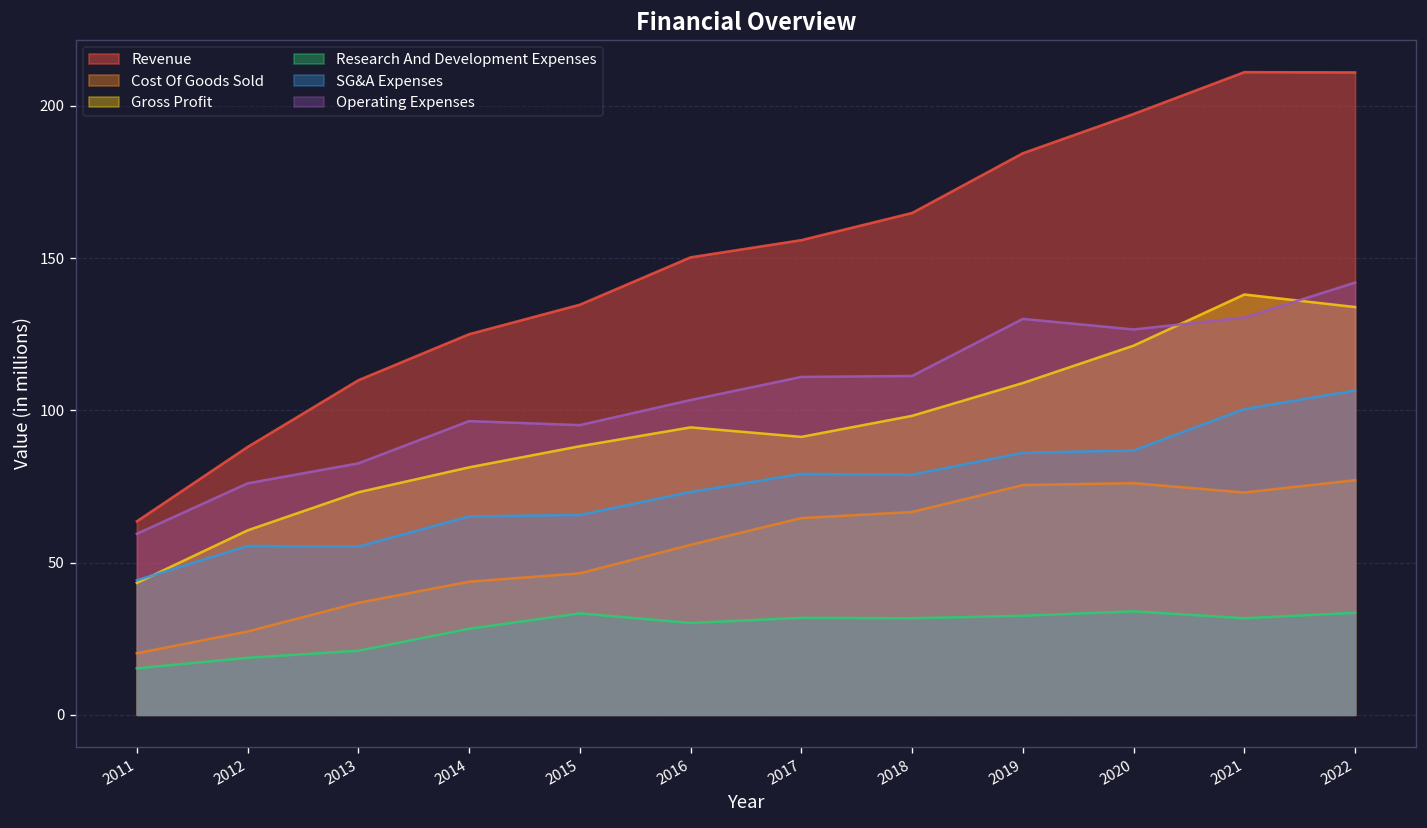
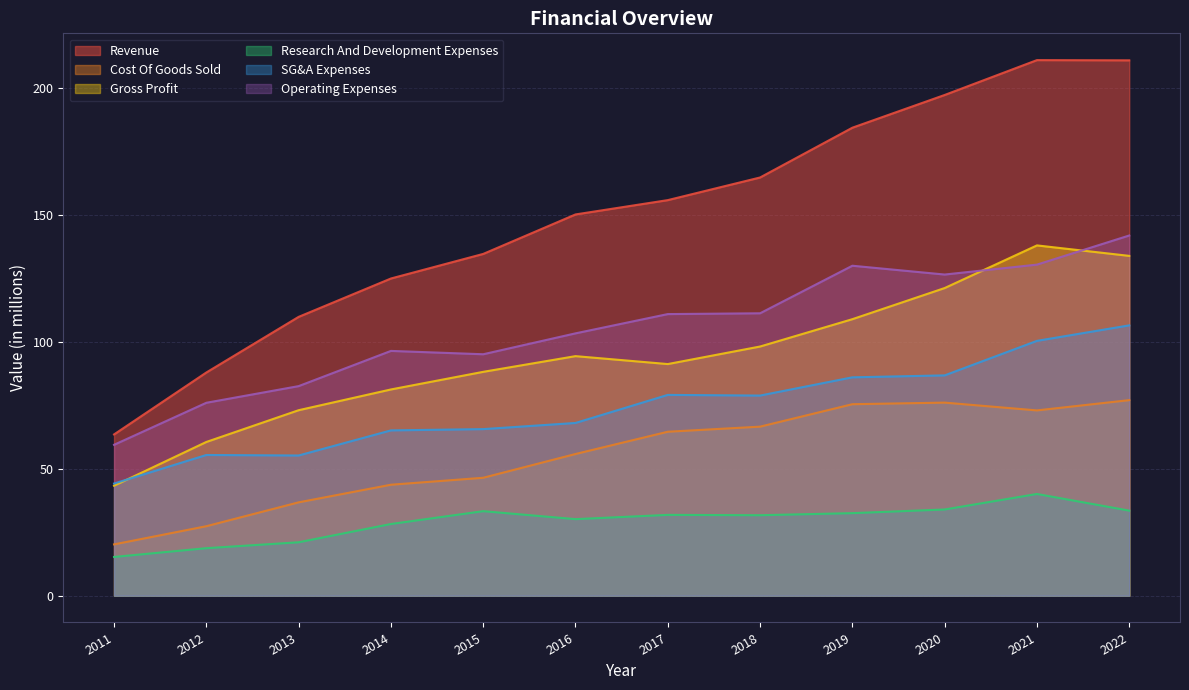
SG&A Expenses, 2016: 73 -> 68
Research And Development Expenses, 2021: 32 -> 40
